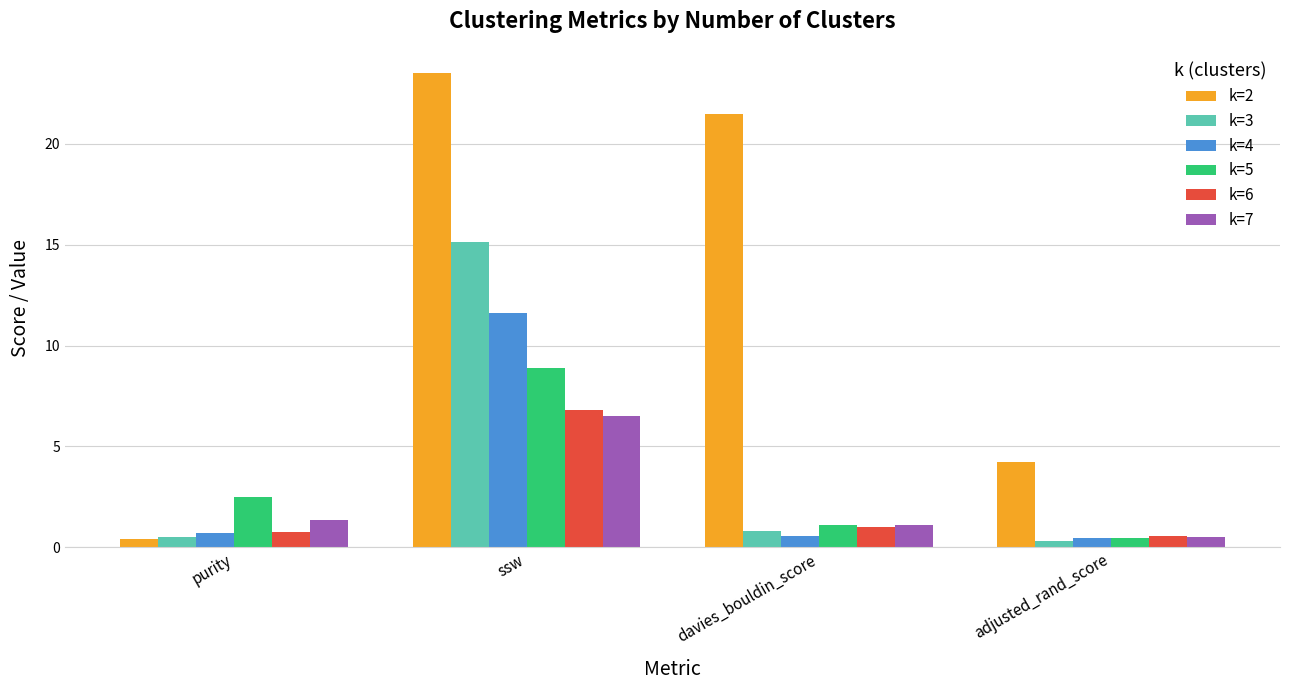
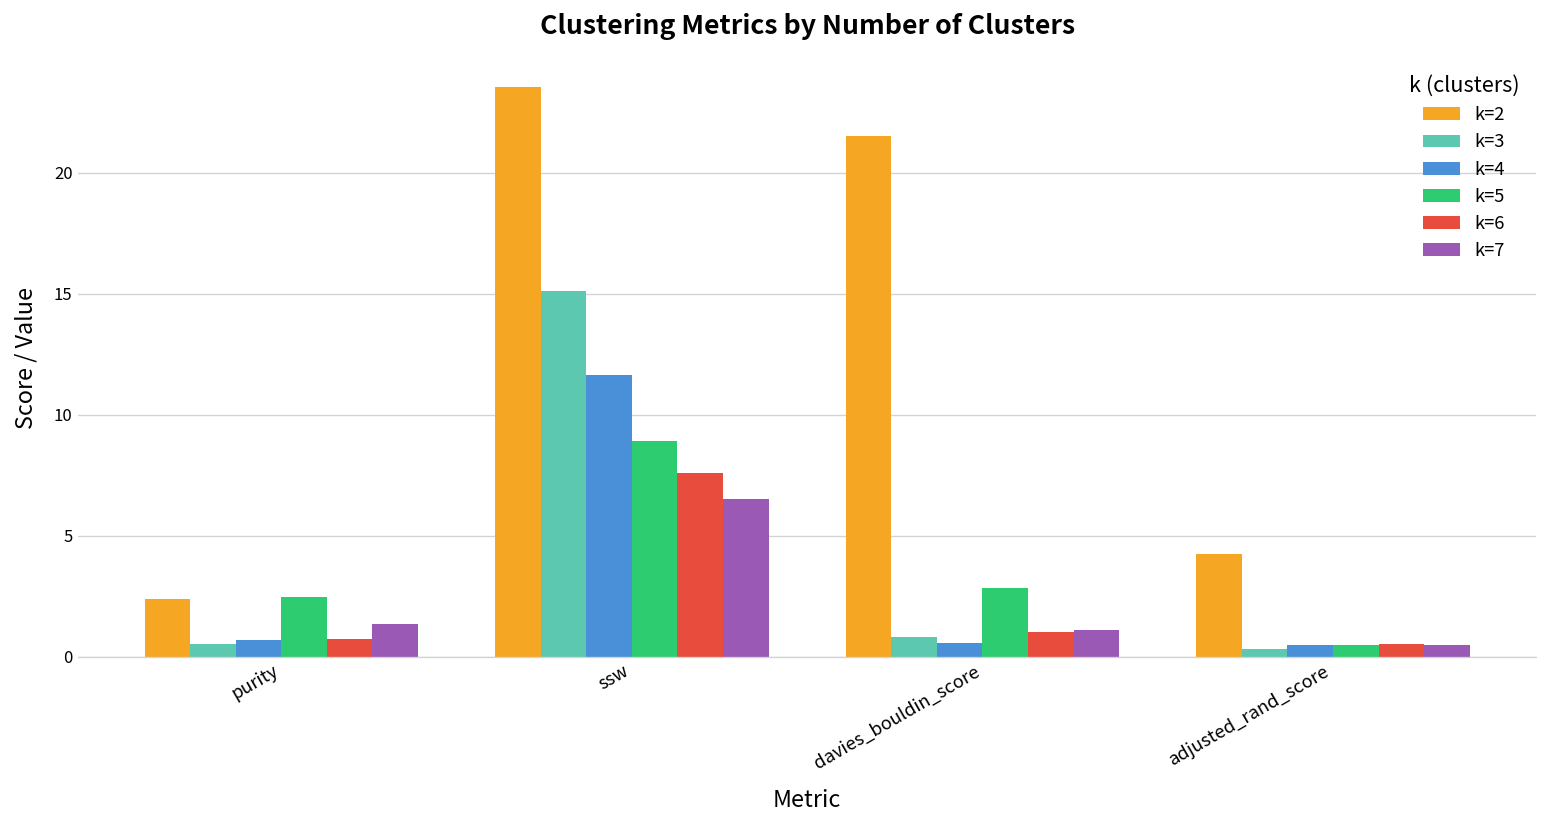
k=2, purity: 0.4 -> 2.4
k=6, ssw: 6.8 -> 7.6
k=5, davies_bouldin_score: 1.1 -> 2.8
